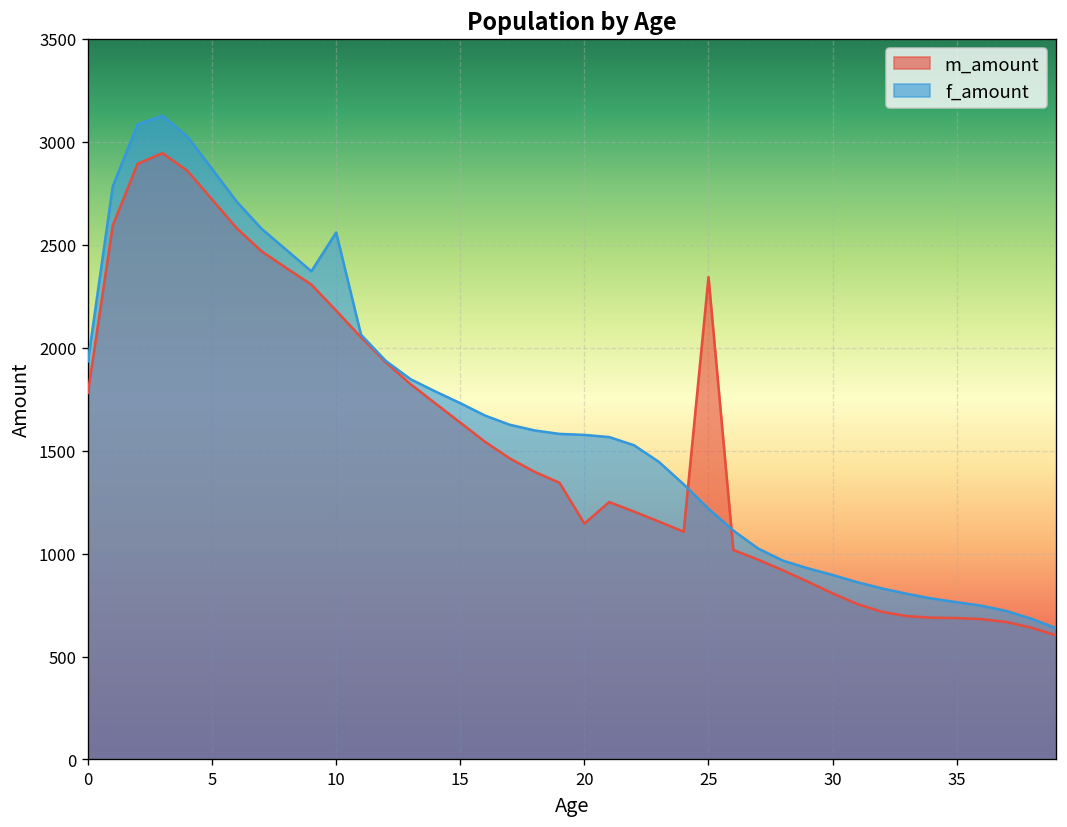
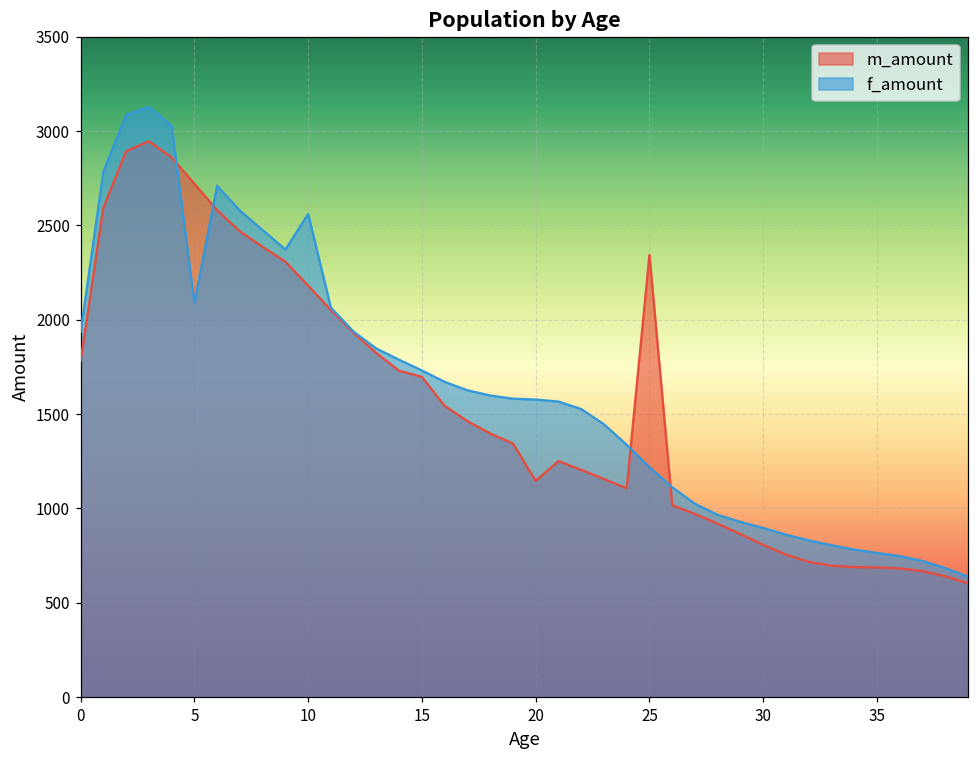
f_amount, 5: 2870 -> 2090
m_amount, 15: 1640 -> 1700
